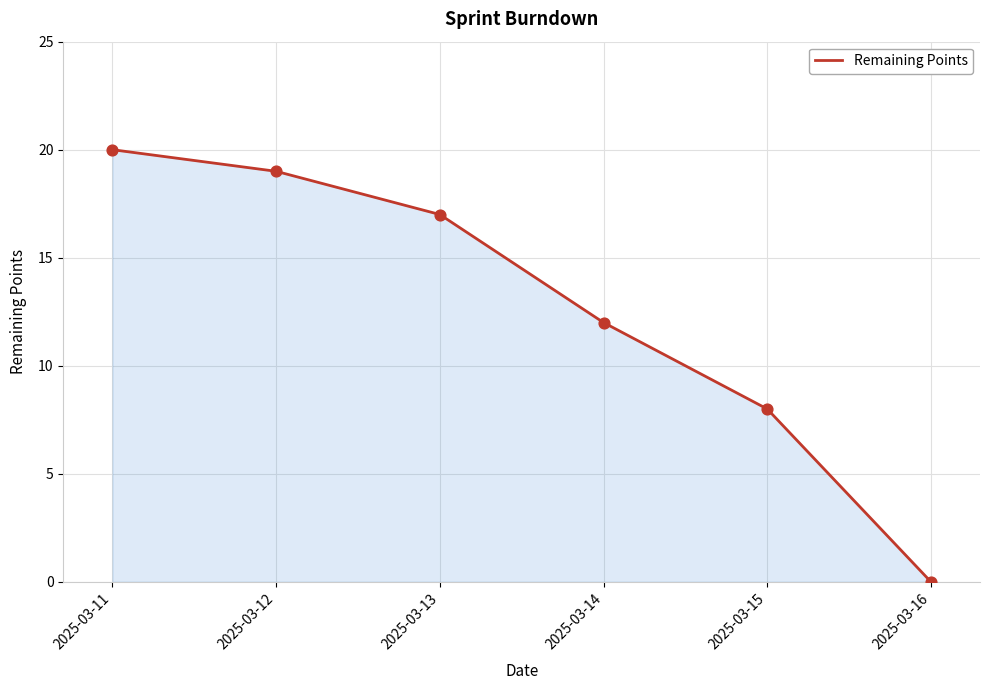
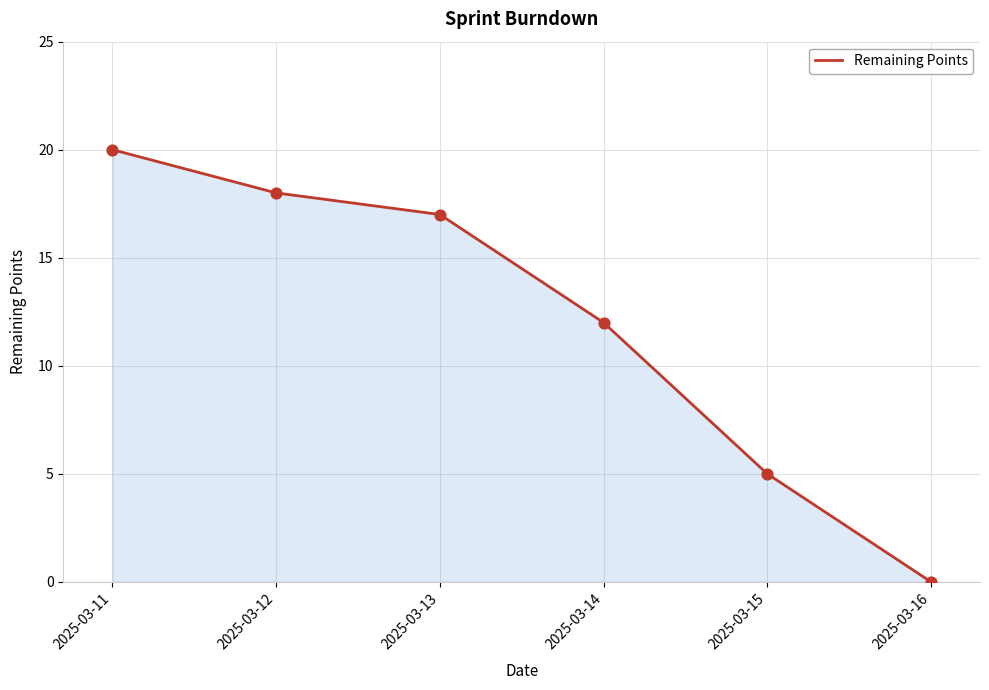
2025-03-12: 19 -> 18
2025-03-15: 8 -> 5
